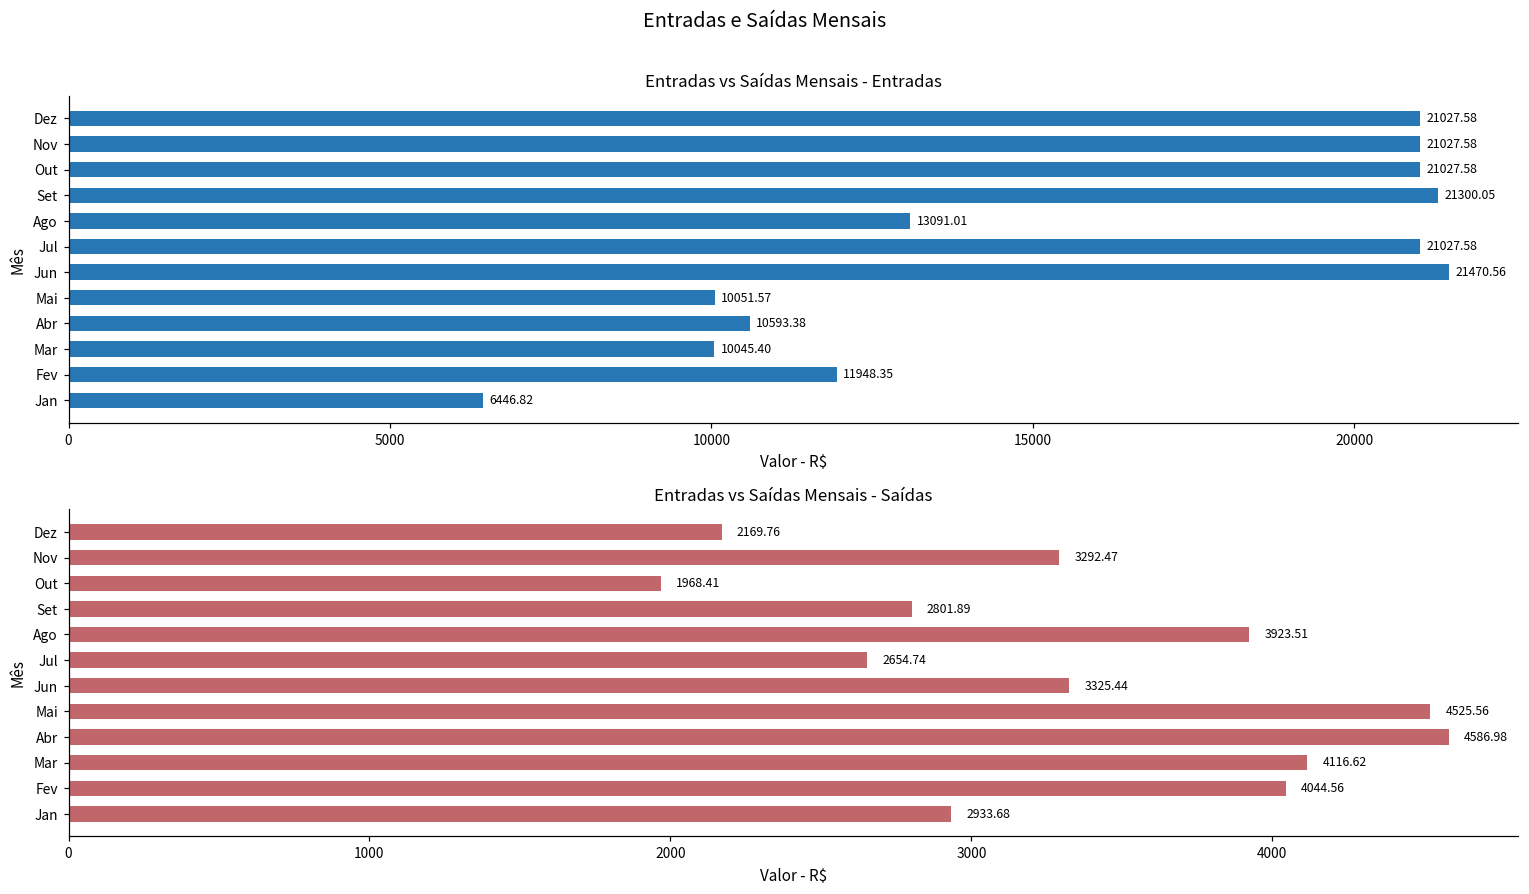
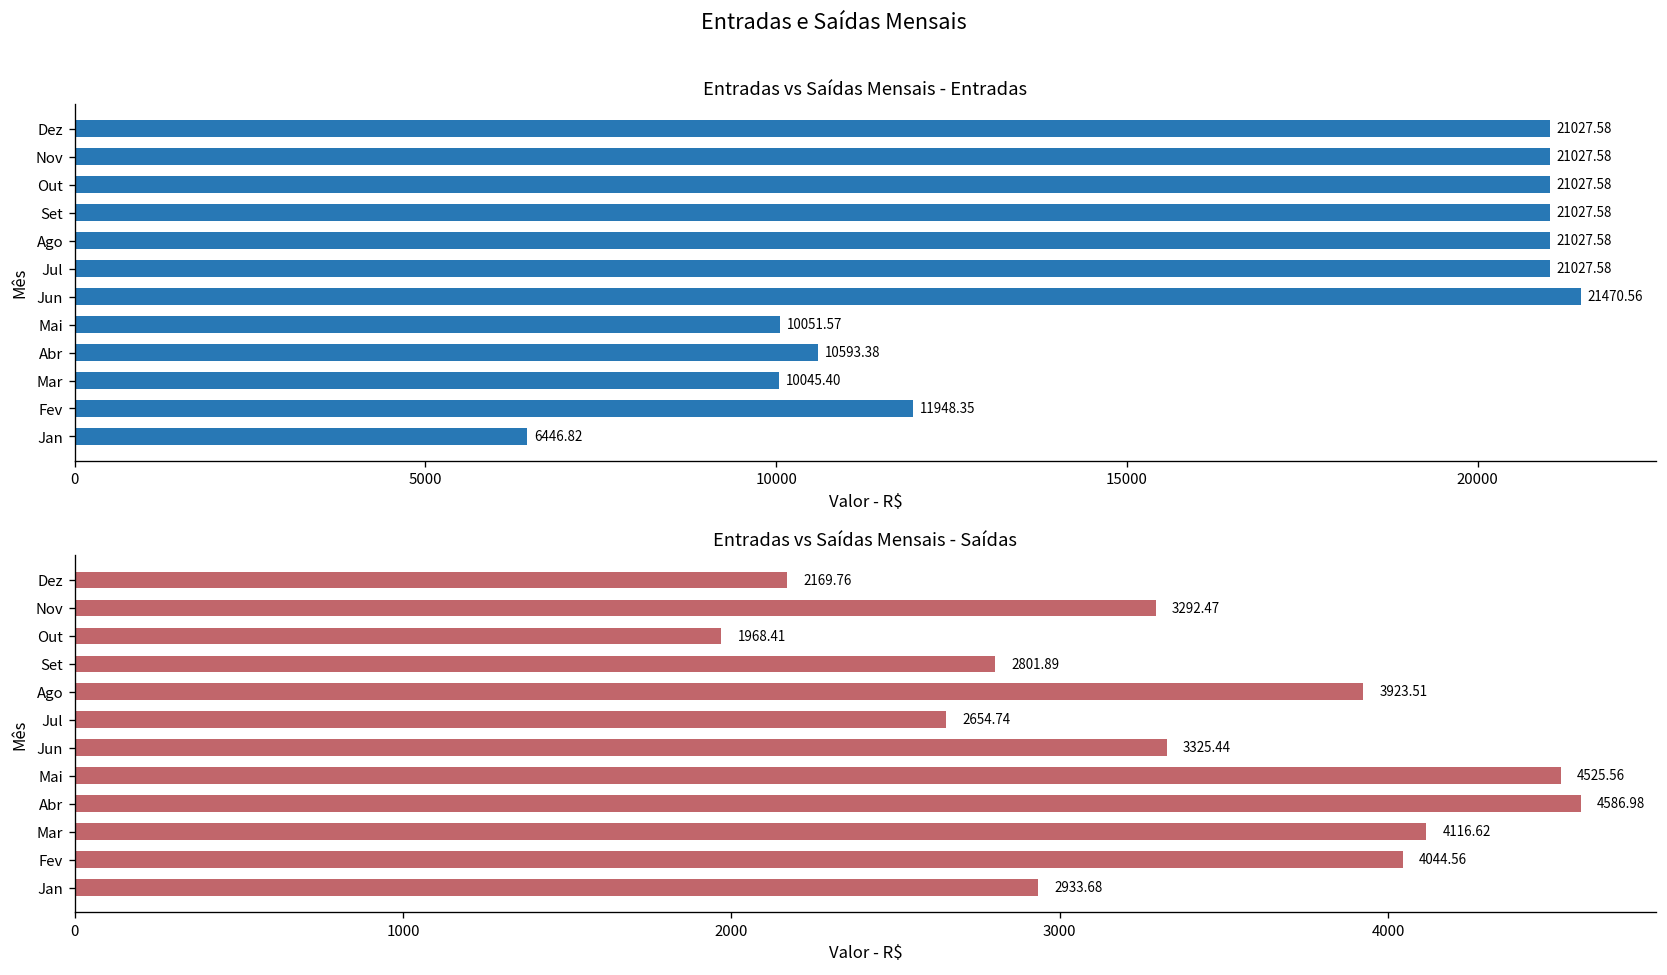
Entradas vs Saídas Mensais - Entradas, Set: 21300.05 -> 21027.58
Entradas vs Saídas Mensais - Entradas, Ago: 13091.01 -> 21027.58
